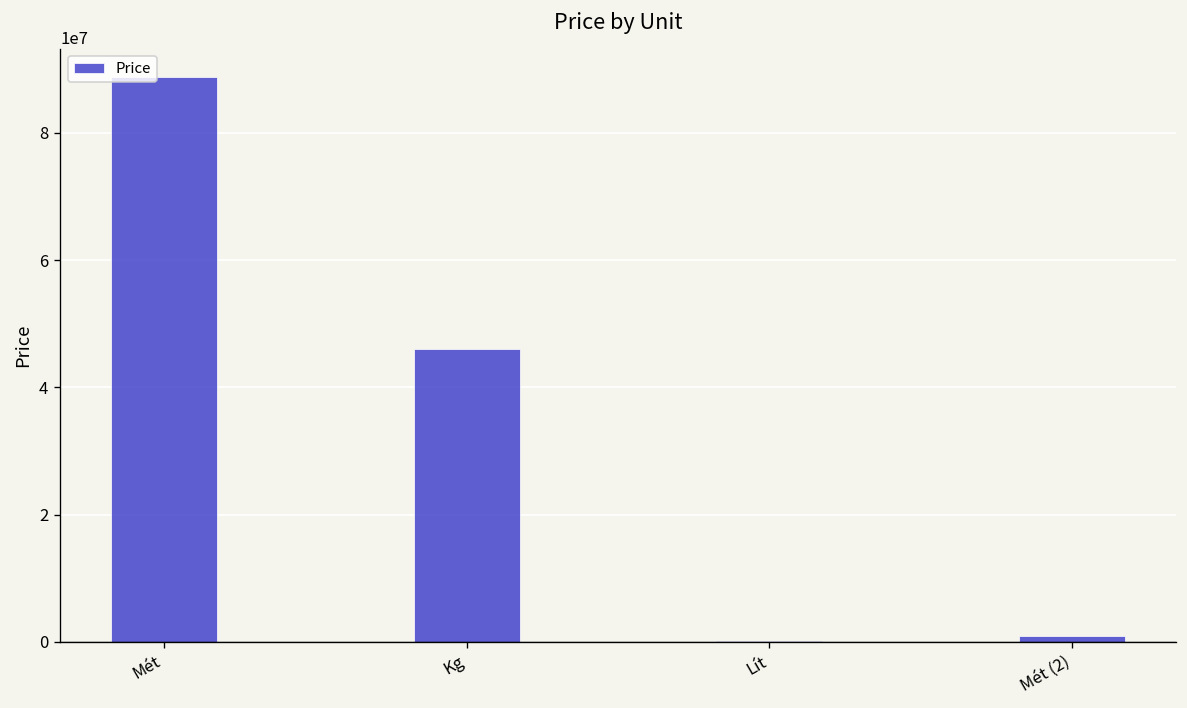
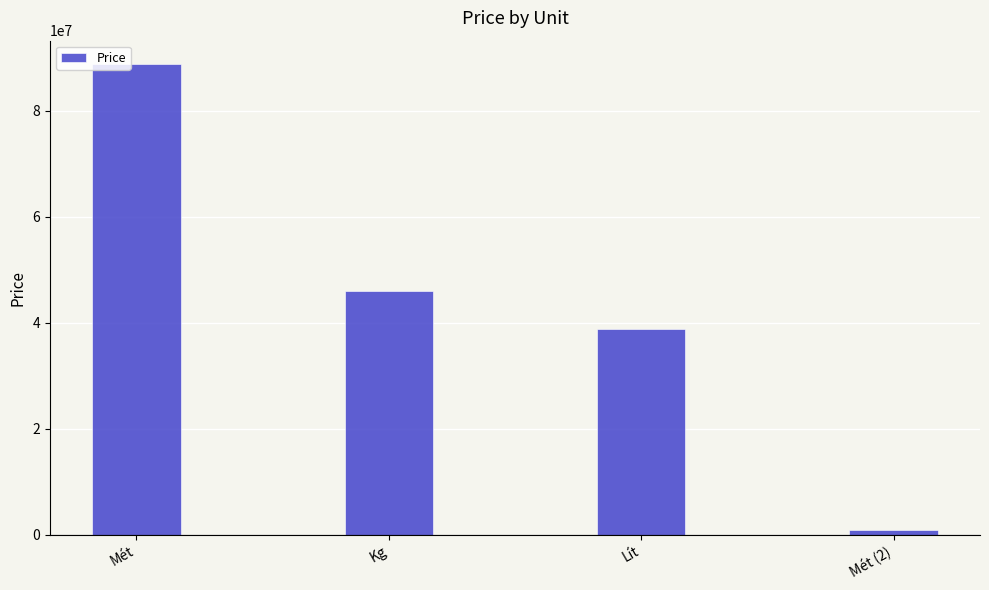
Lít: 0 -> 39000000
